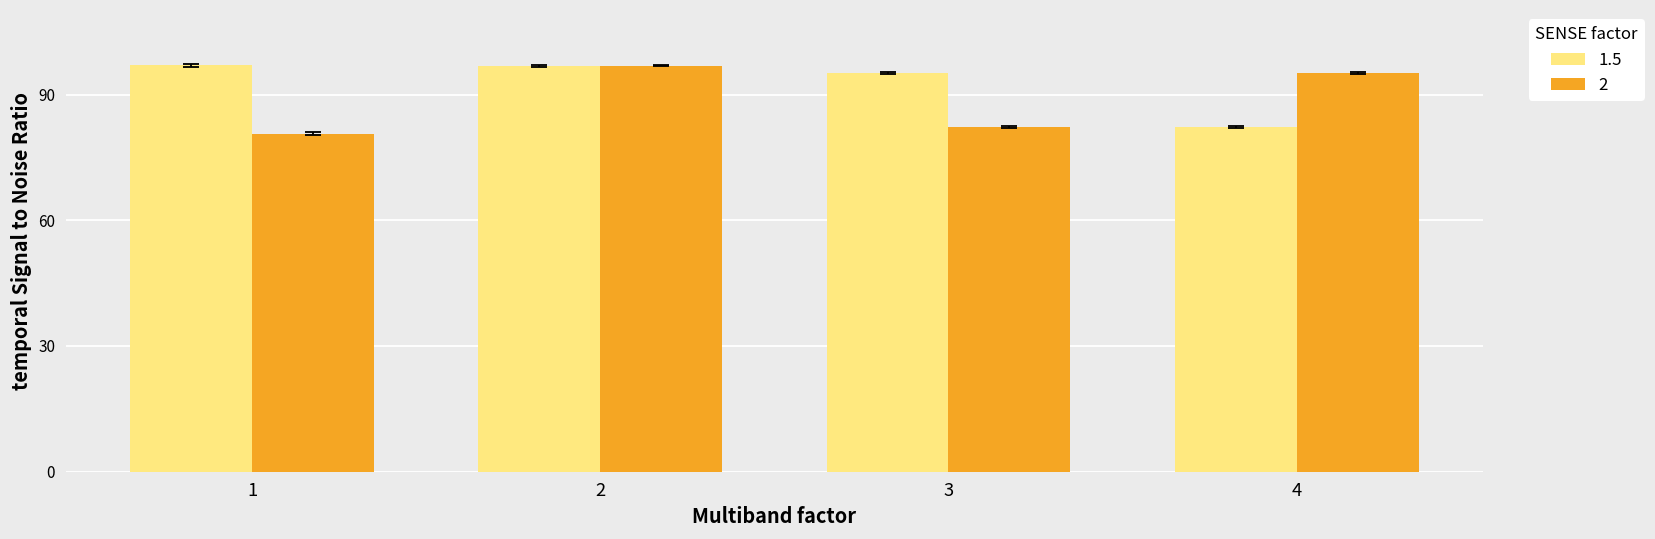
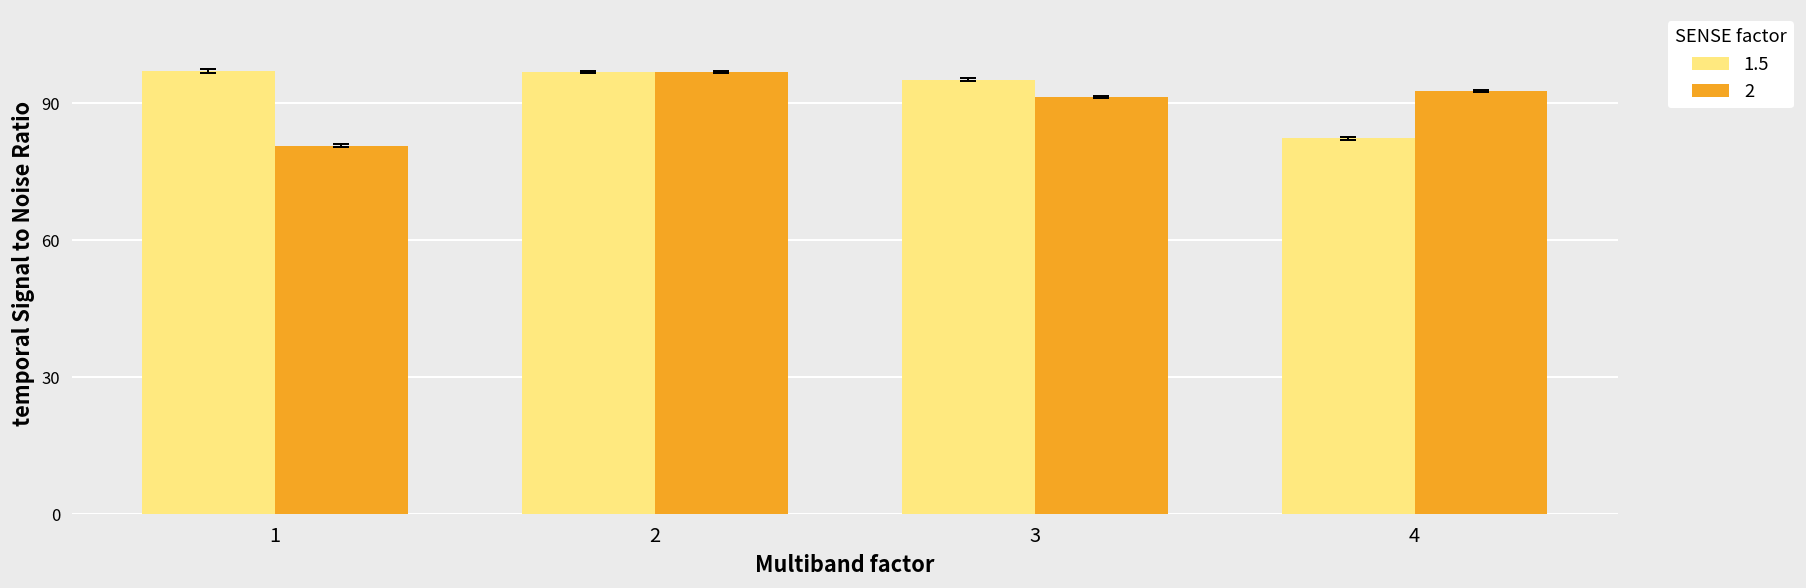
2, 3: 82 -> 91
2, 4: 95 -> 93
